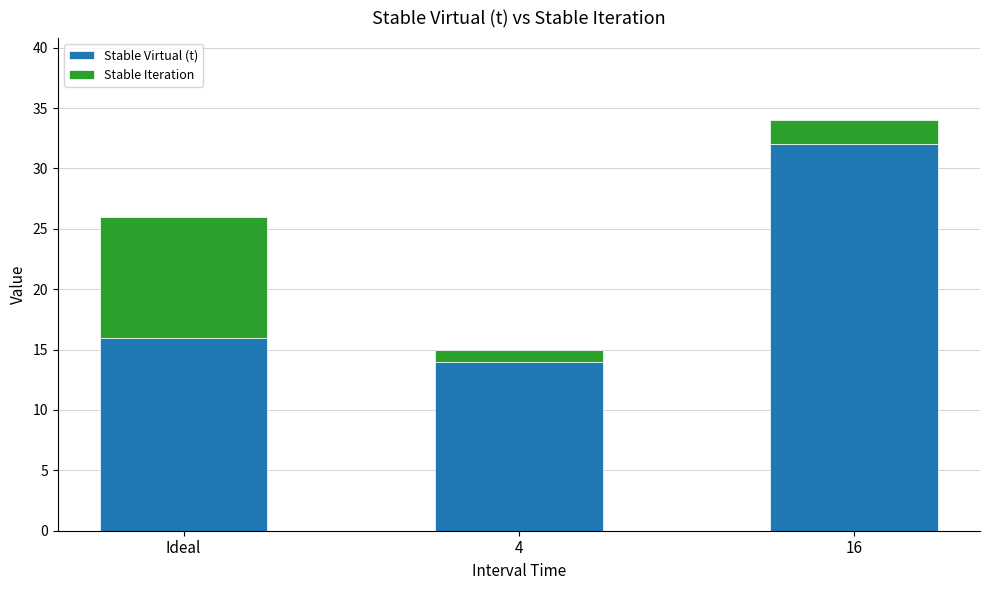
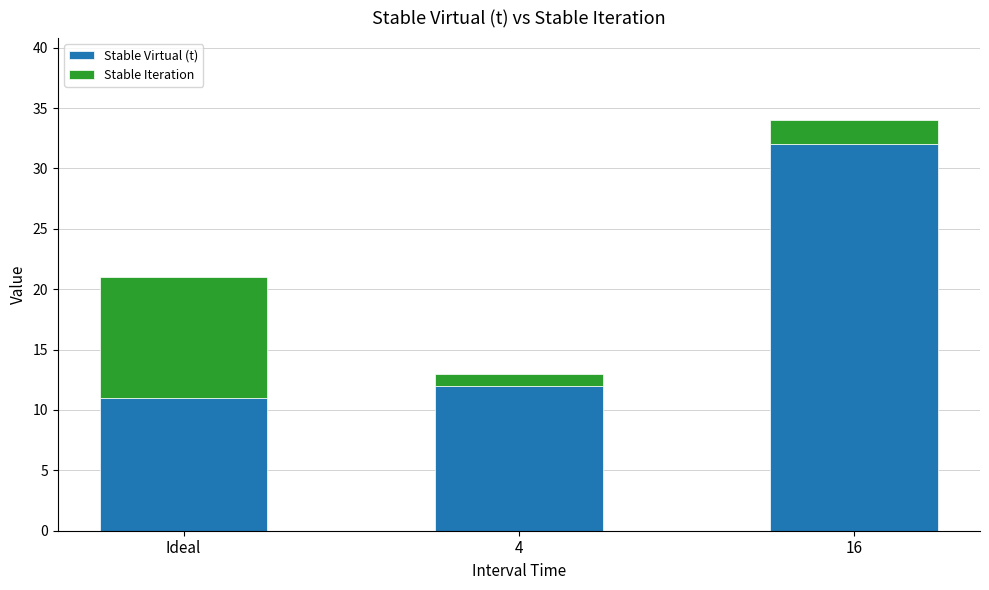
Stable Virtual (t), Ideal: 16 -> 11
Stable Virtual (t), 4: 14 -> 12
